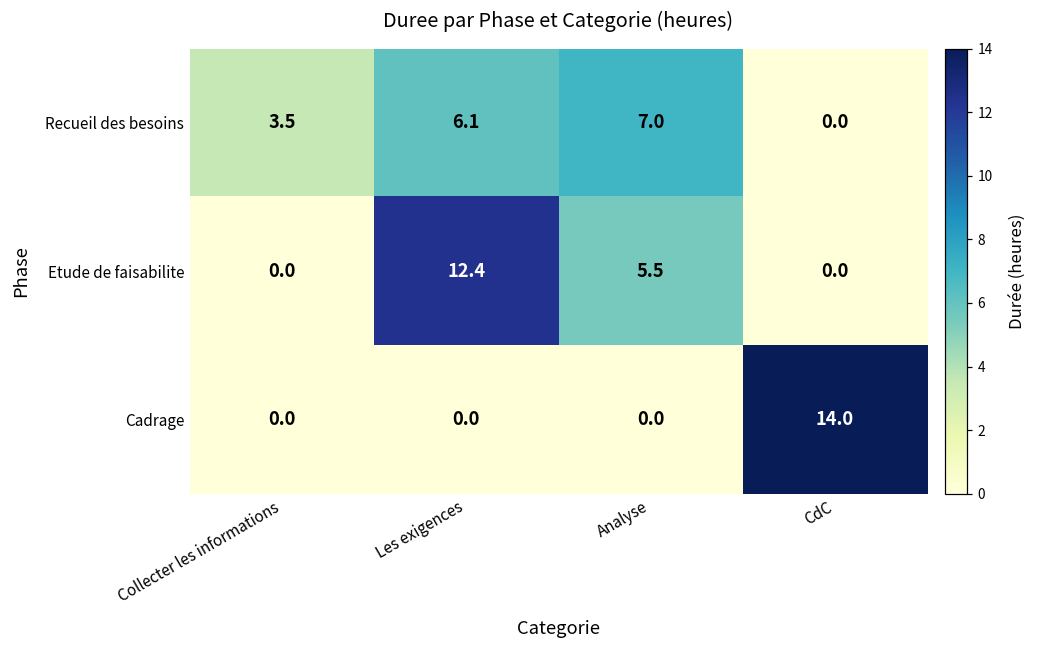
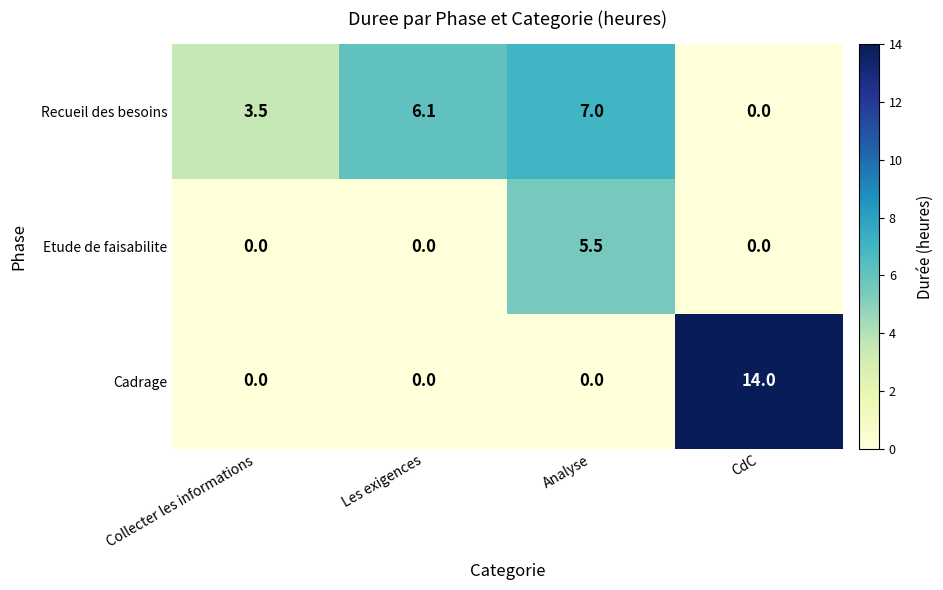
Etude de faisabilite, Les exigences: 12.4 -> 0.0
